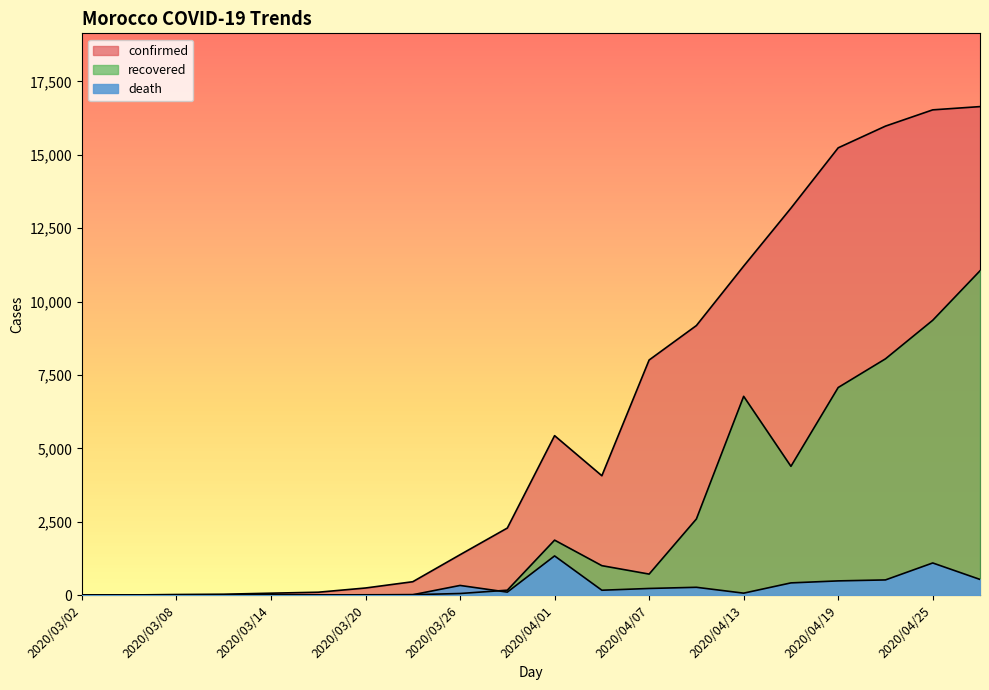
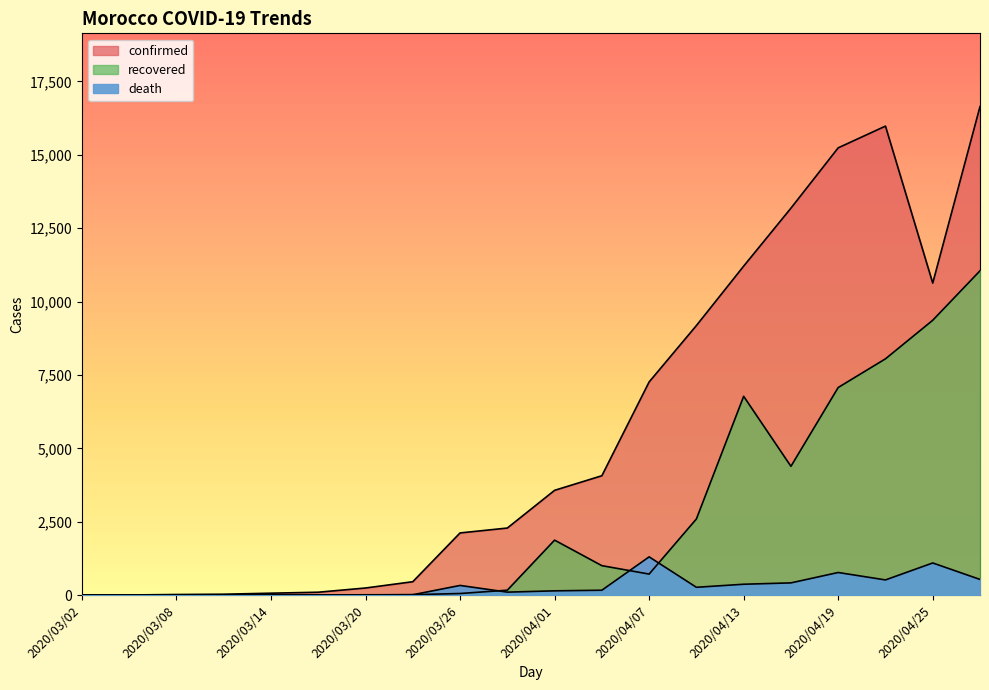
confirmed, 2020/03/26: 1,400 -> 2,100
confirmed, 2020/04/01: 5,400 -> 3,600
death, 2020/04/01: 1,300 -> 100
confirmed, 2020/04/07: 8,000 -> 7,300
death, 2020/04/07: 200 -> 1,300
death, 2020/04/13: 100 -> 400
death, 2020/04/19: 500 -> 800
confirmed, 2020/04/25: 16,500 -> 10,600
